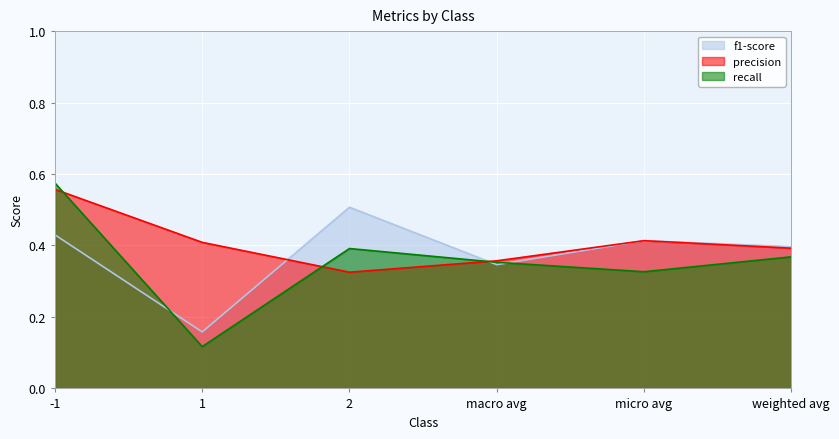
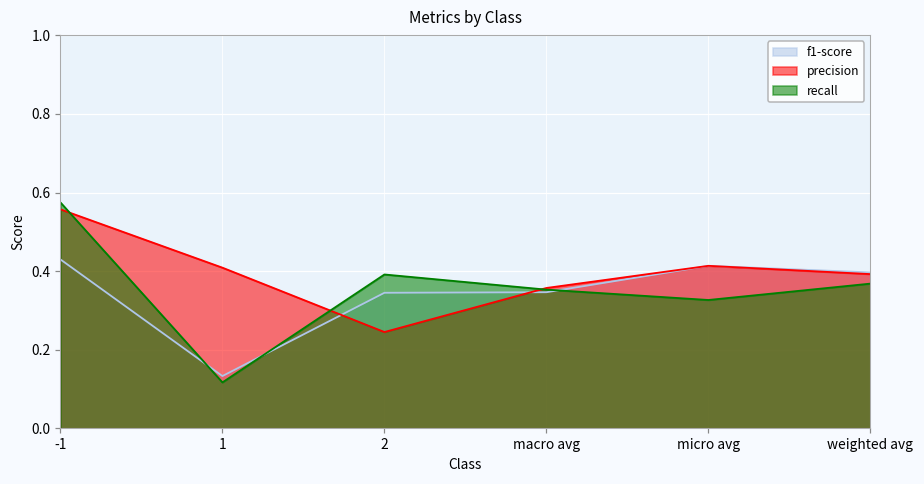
f1-score, 1: 0.16 -> 0.13
f1-score, 2: 0.51 -> 0.34
precision, 2: 0.33 -> 0.25
